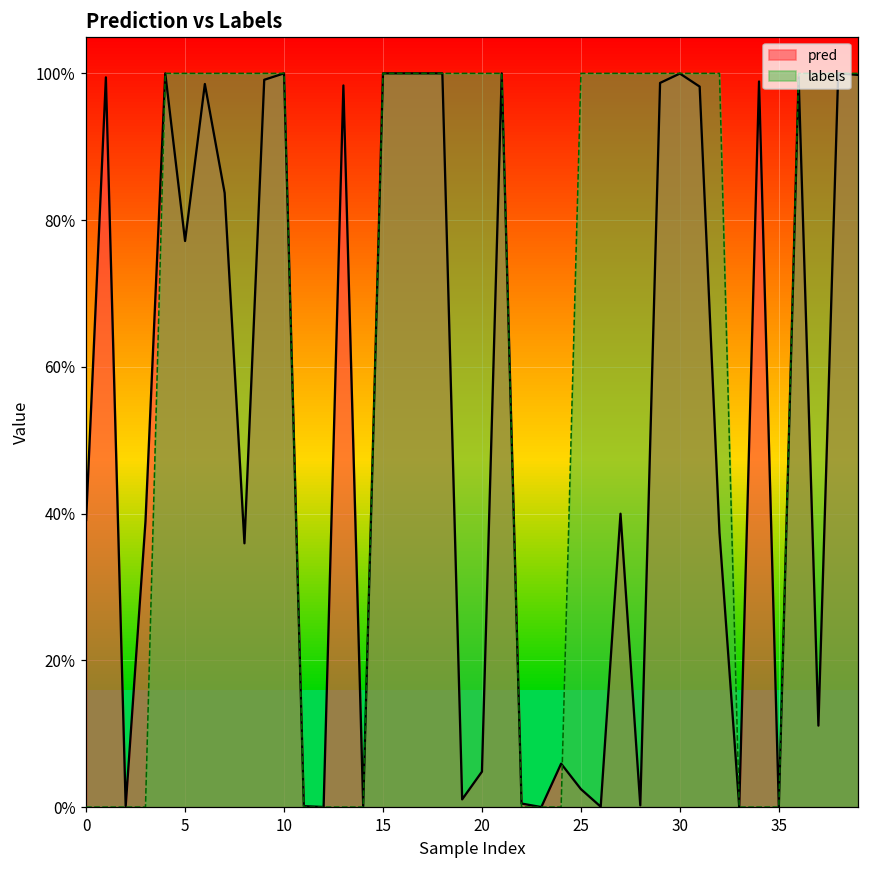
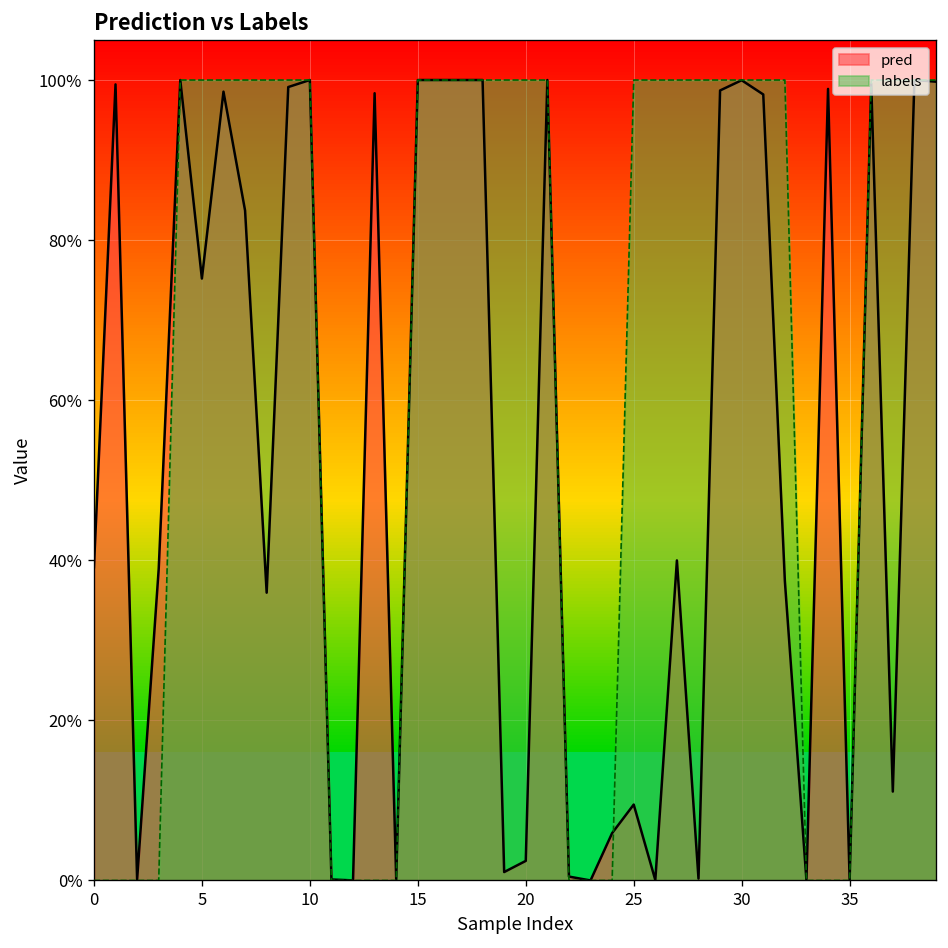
pred, 5: 77% -> 75%
pred, 20: 5% -> 2%
pred, 25: 2% -> 9%
